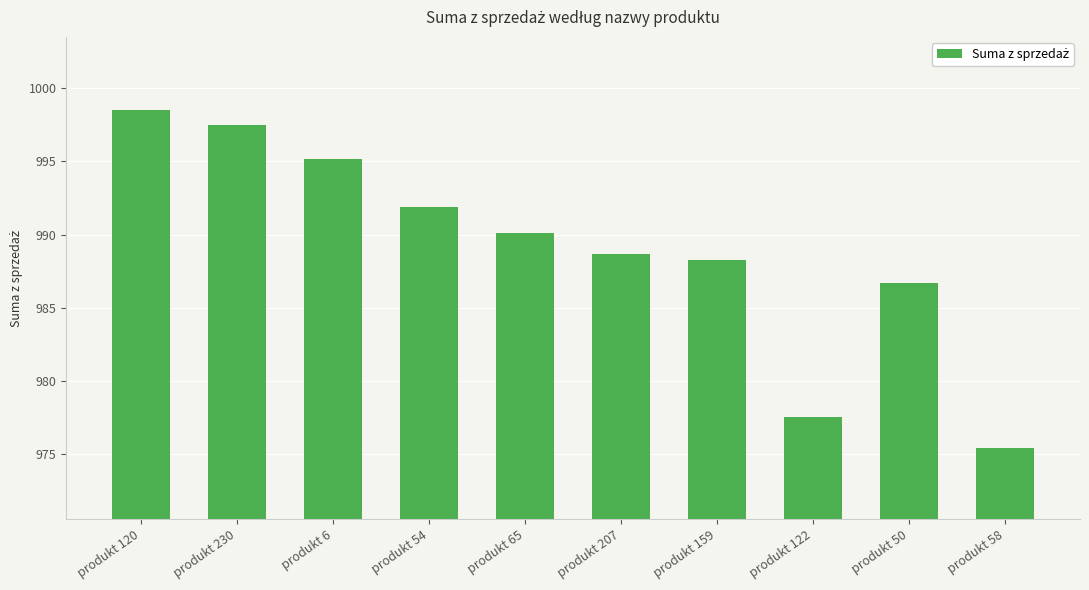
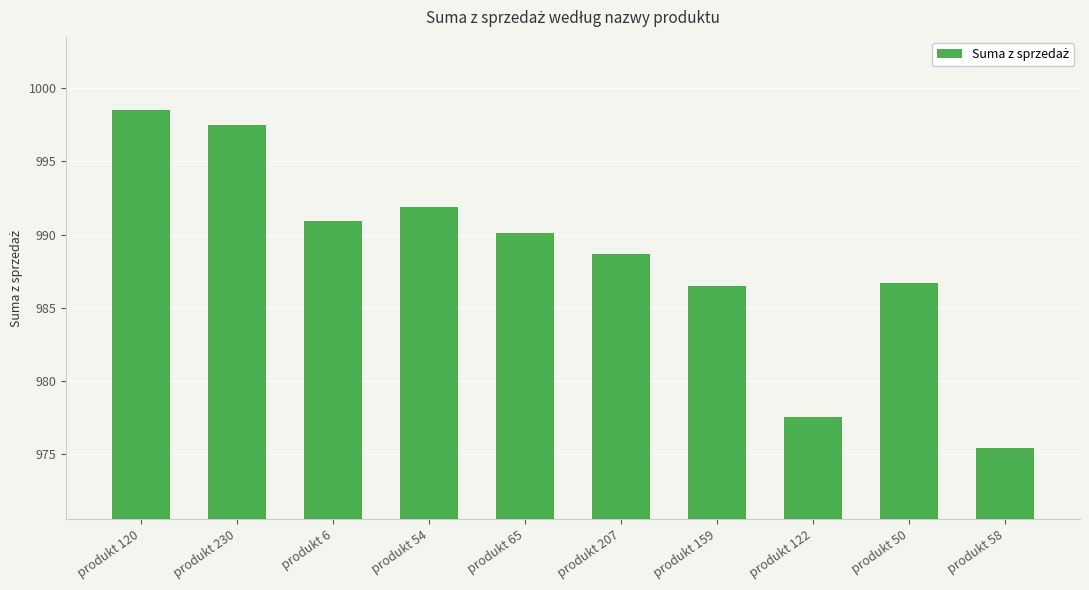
produkt 6: 995.2 -> 990.9
produkt 159: 988.3 -> 986.5
